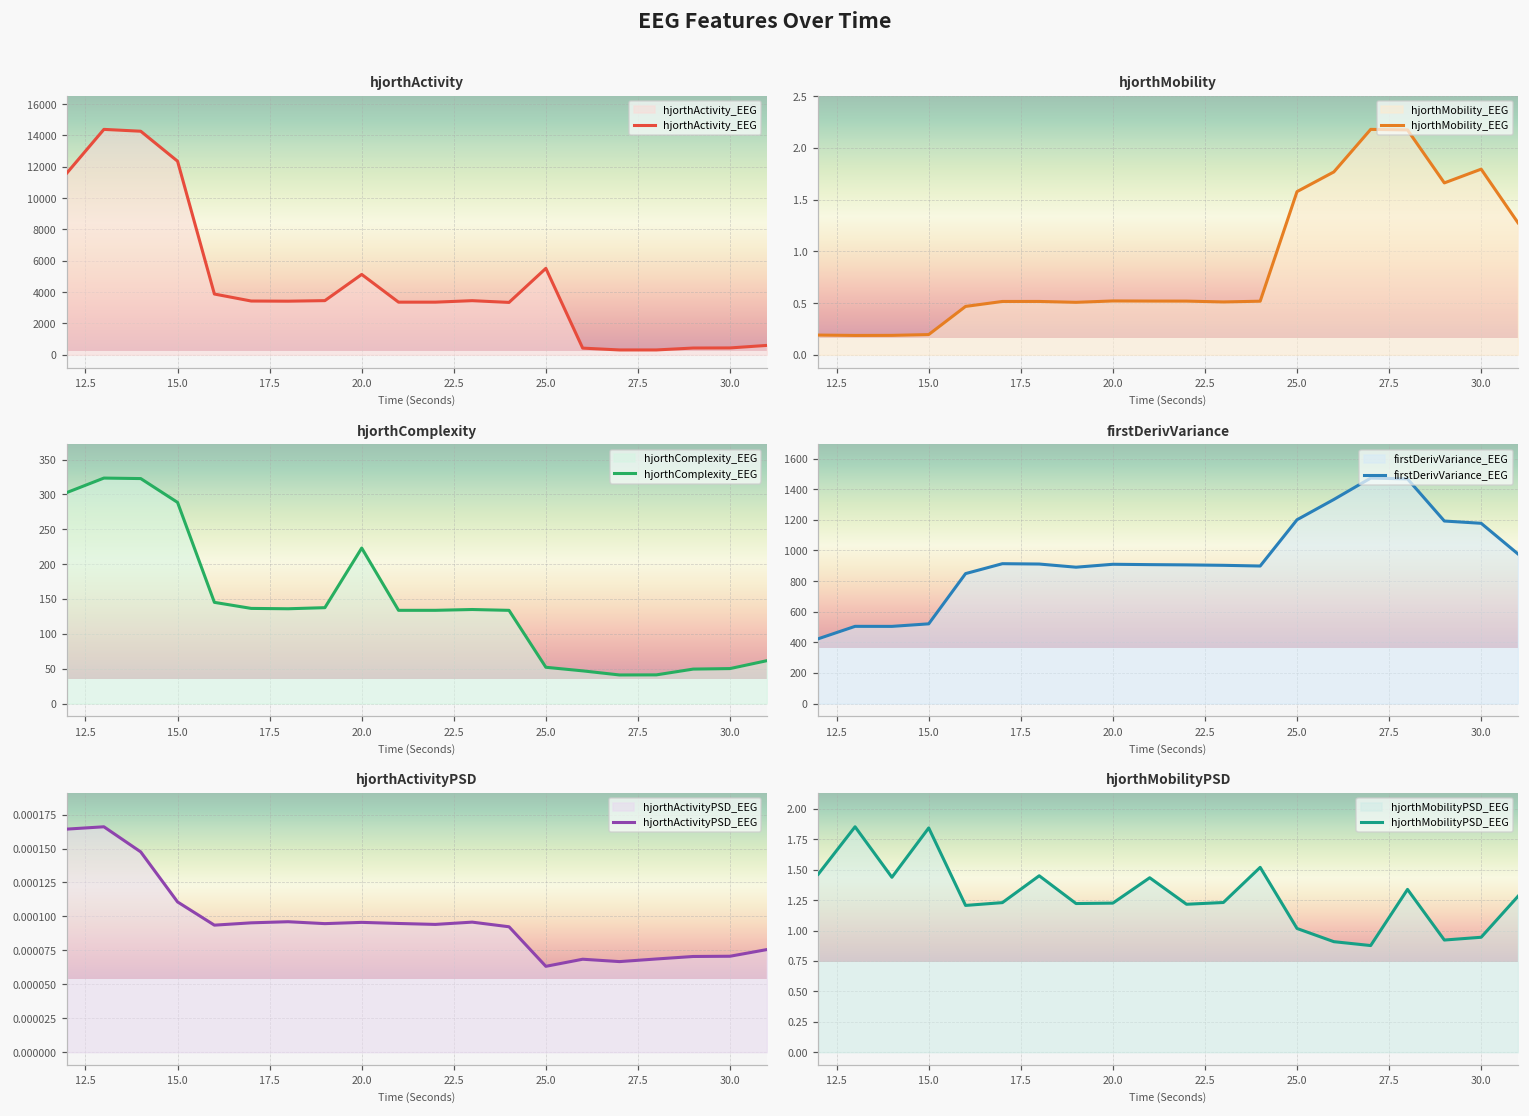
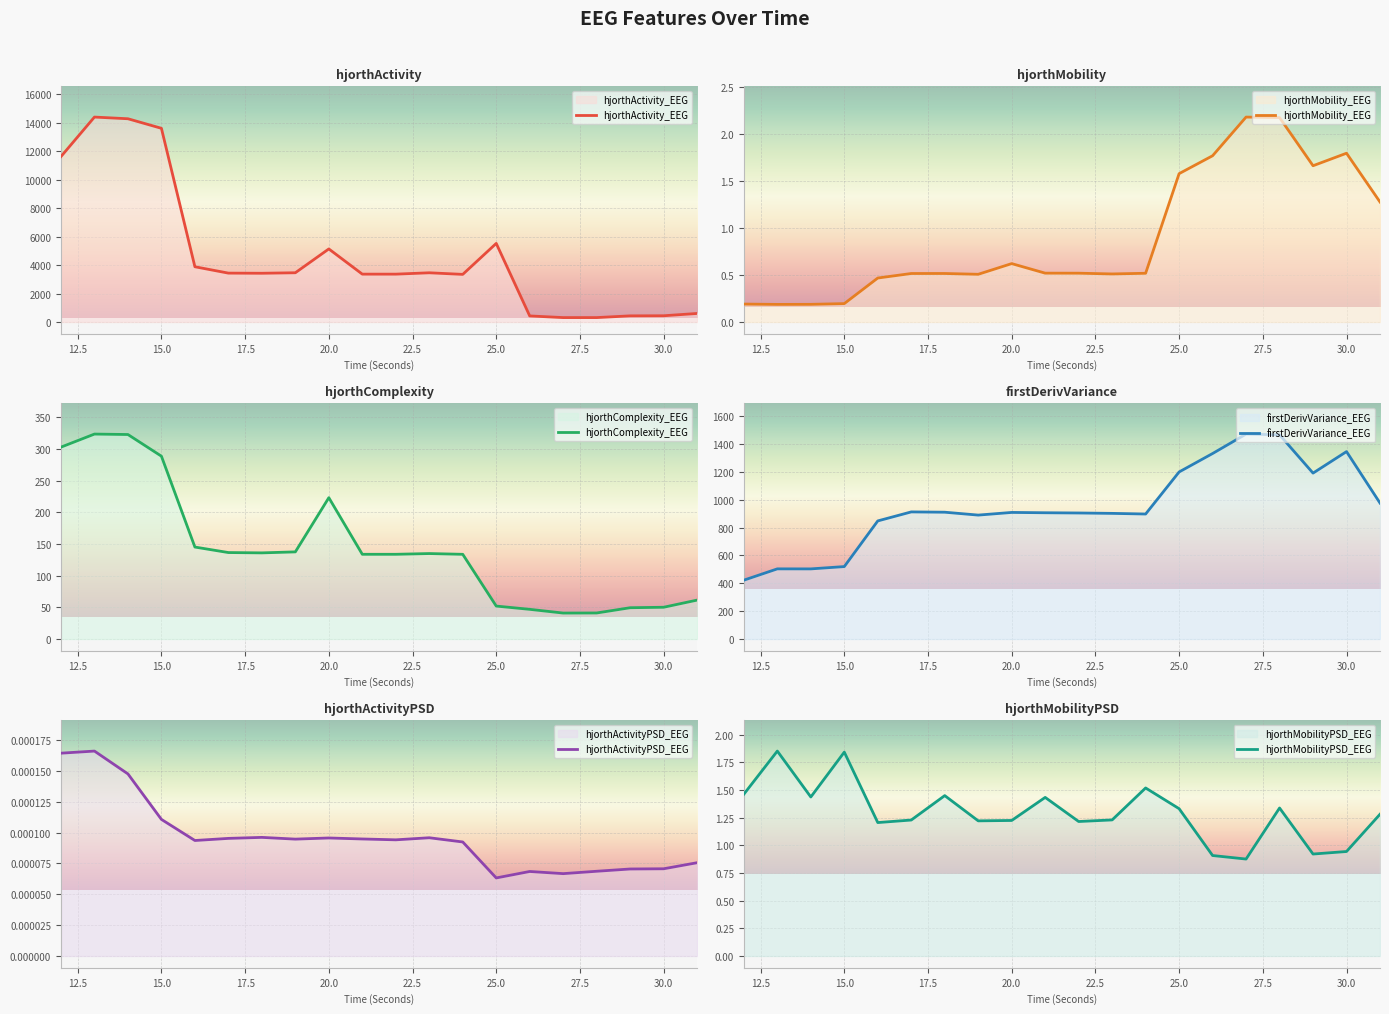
hjorthActivity, 15.0: 12400 -> 13600
hjorthMobility, 20.0: 0.5 -> 0.6
firstDerivVariance, 30.0: 1180 -> 1350
hjorthMobilityPSD, 25.0: 1.02 -> 1.33
